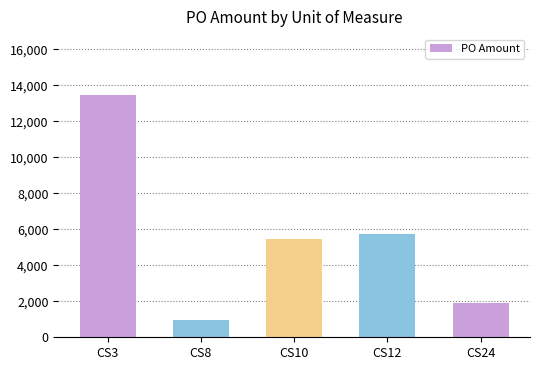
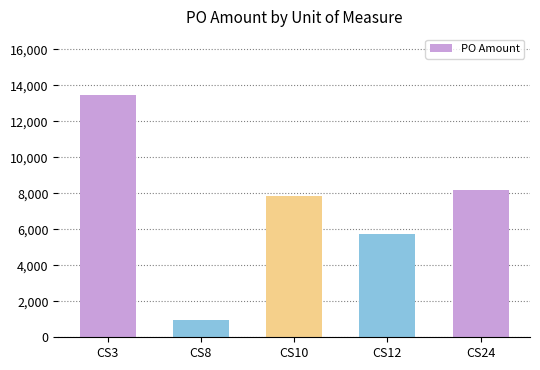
CS10: 5,400 -> 7,800
CS24: 1,900 -> 8,200
